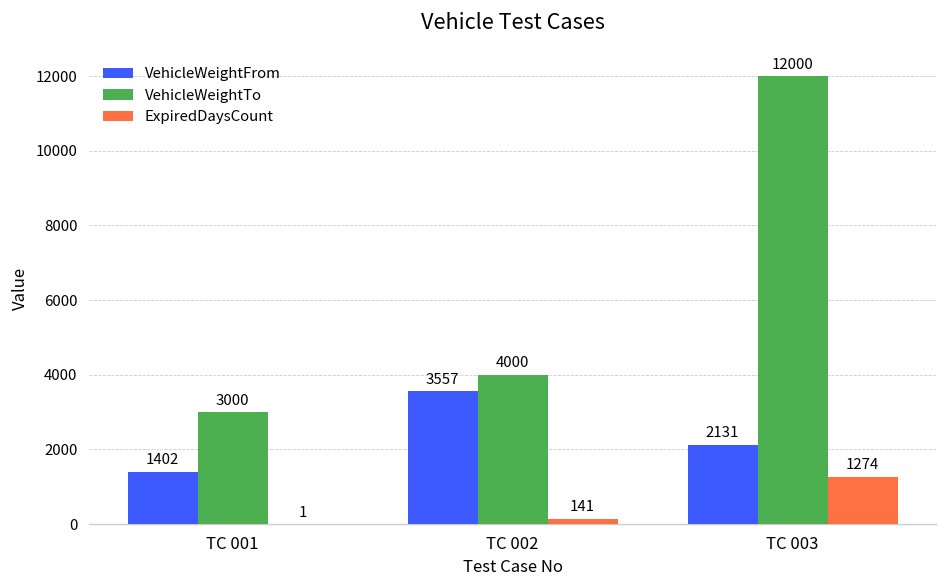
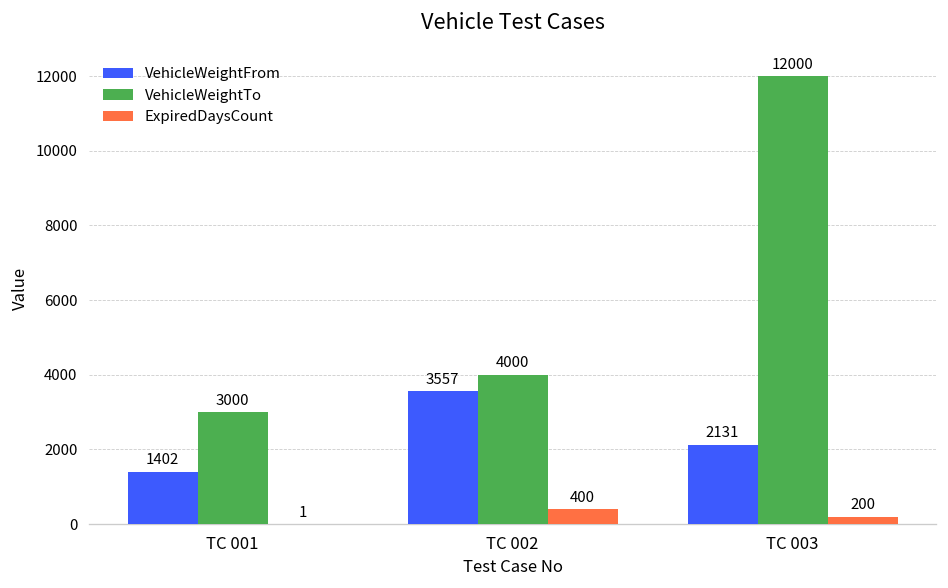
ExpiredDaysCount, TC 002: 141 -> 400
ExpiredDaysCount, TC 003: 1274 -> 200
